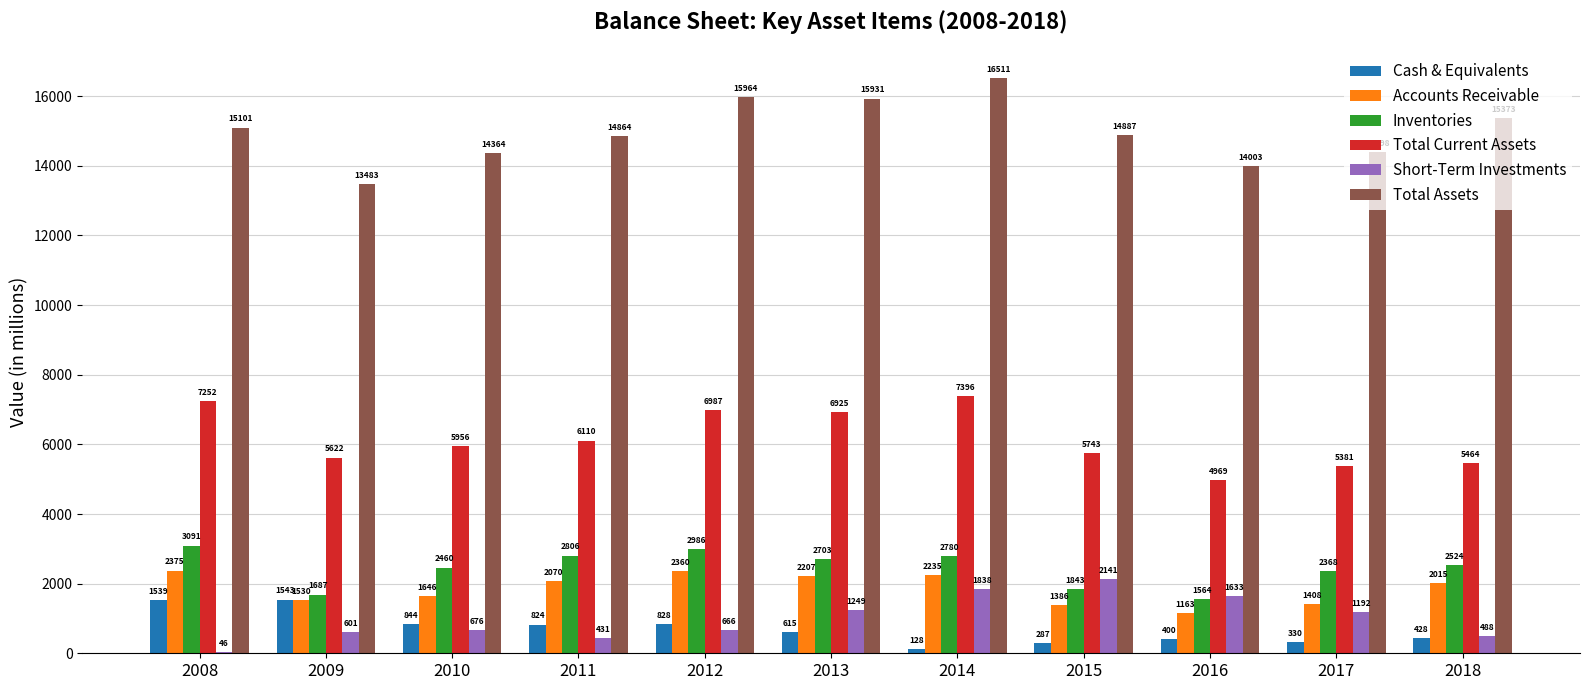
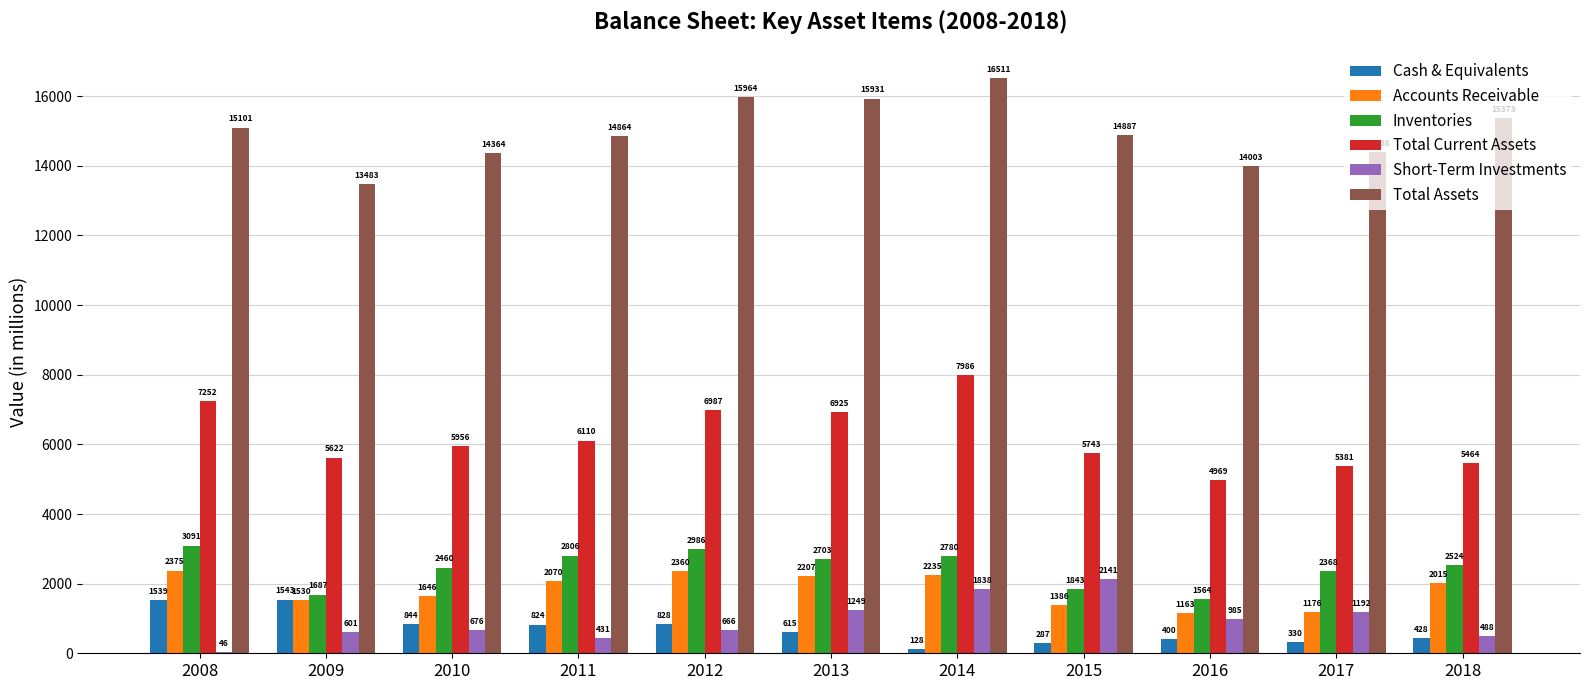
Total Current Assets, 2014: 7396 -> 7986
Short-Term Investments, 2016: 1633 -> 985
Accounts Receivable, 2017: 1408 -> 1176
